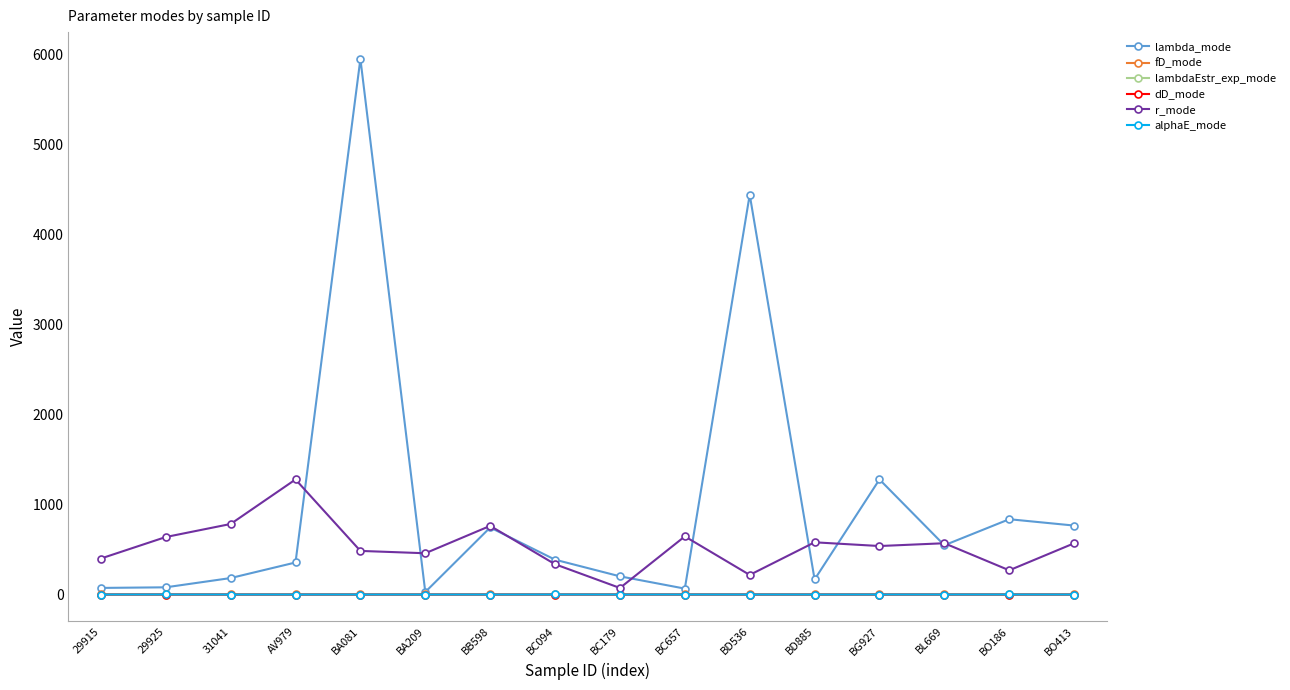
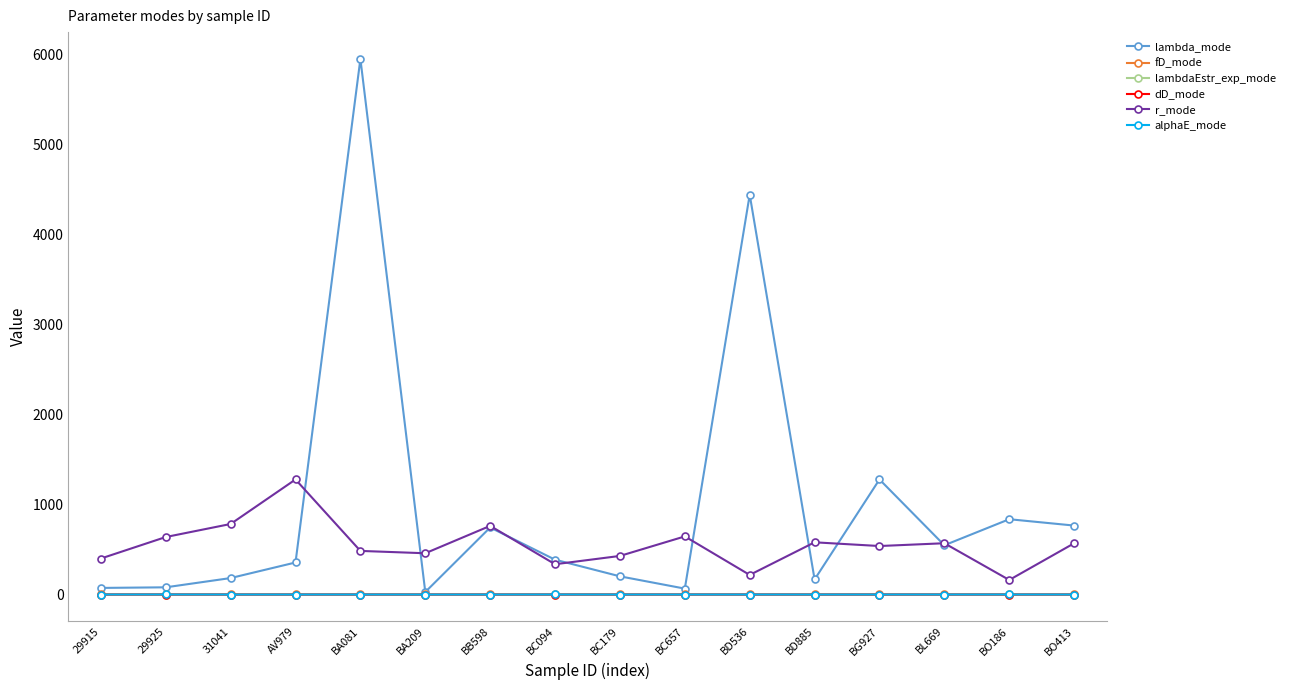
r_mode, BC179: 100 -> 400
r_mode, BO186: 300 -> 200
